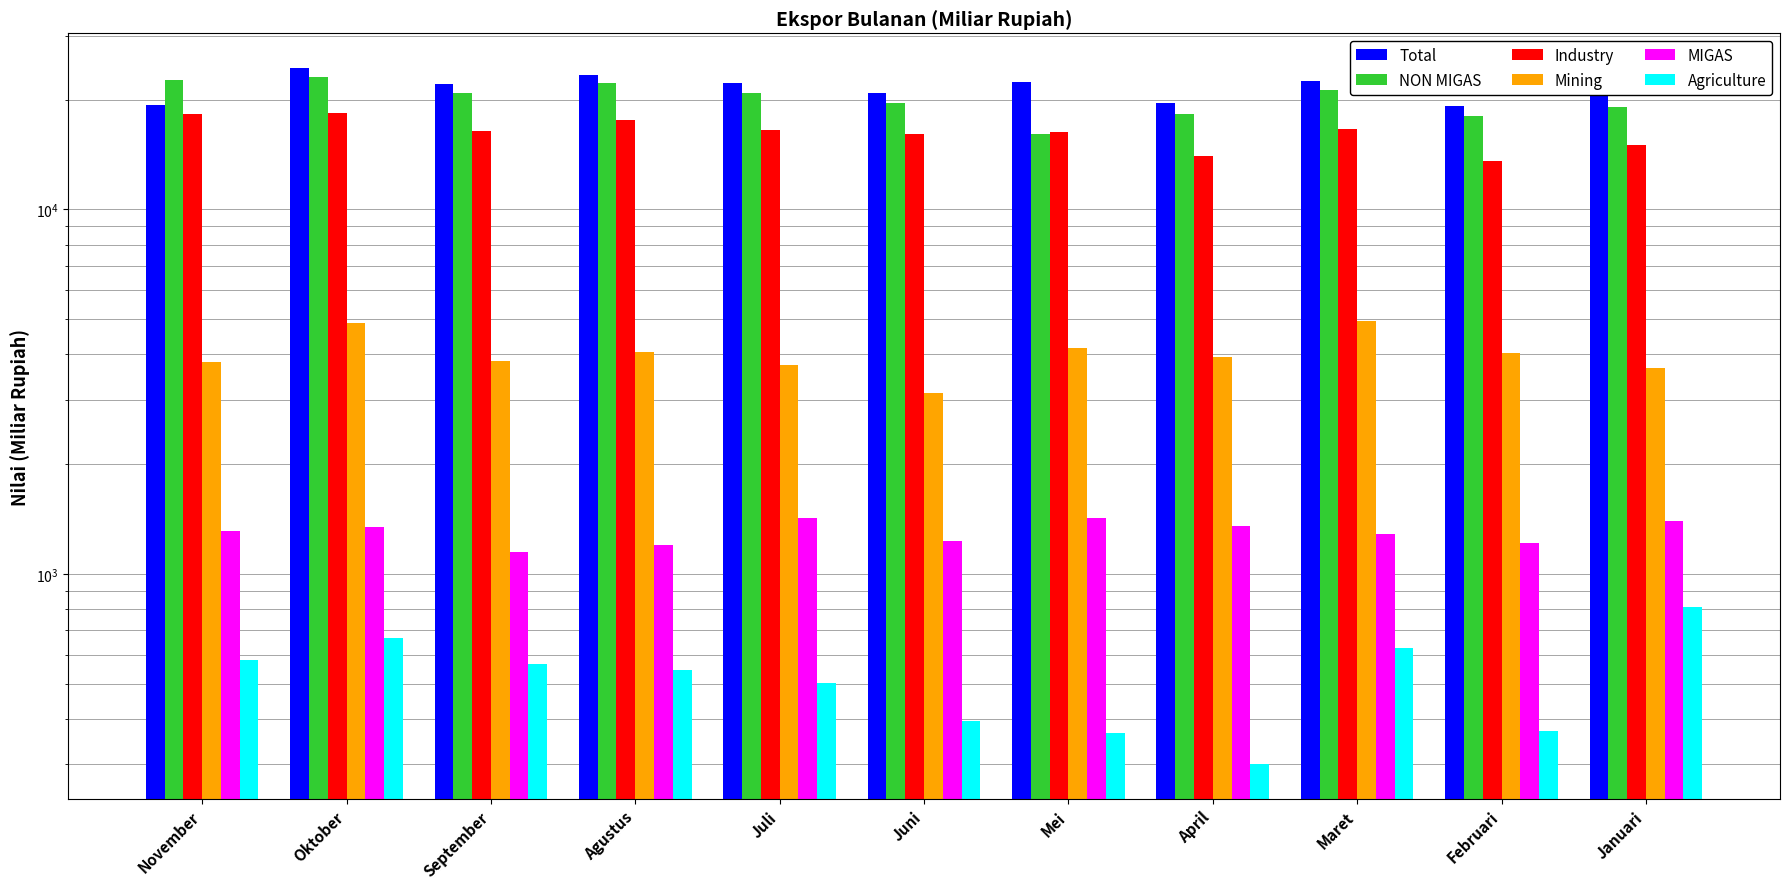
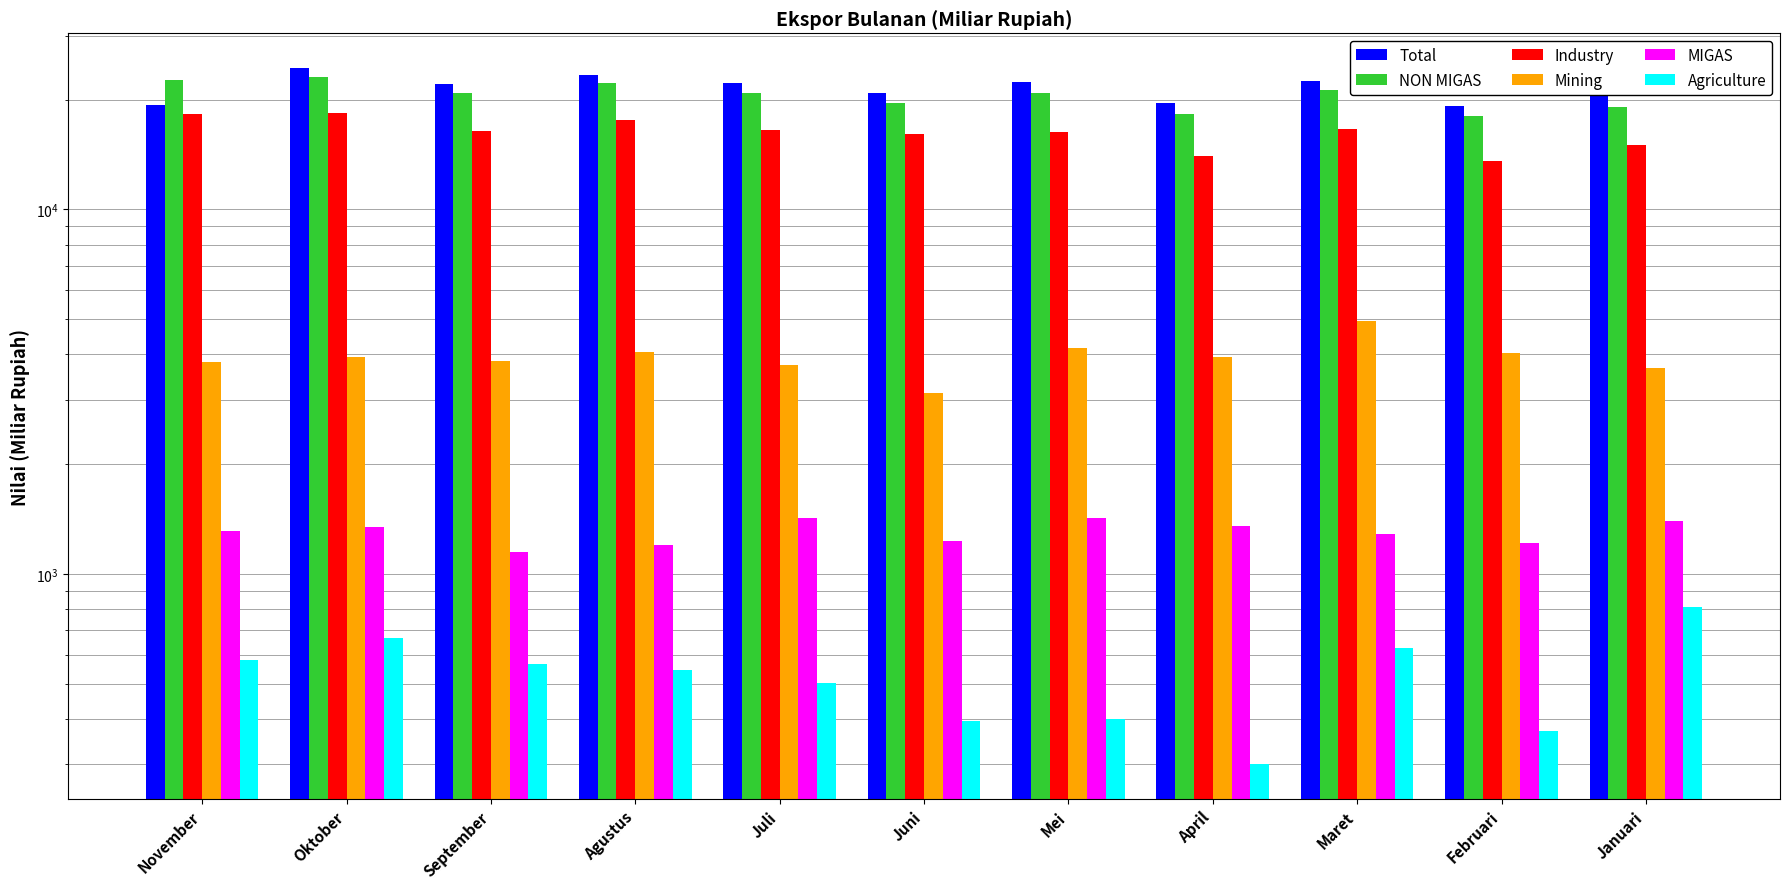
Mining, Oktober: 4900 -> 3900
NON MIGAS, Mei: 16000 -> 21000
Agriculture, Mei: 370 -> 400
